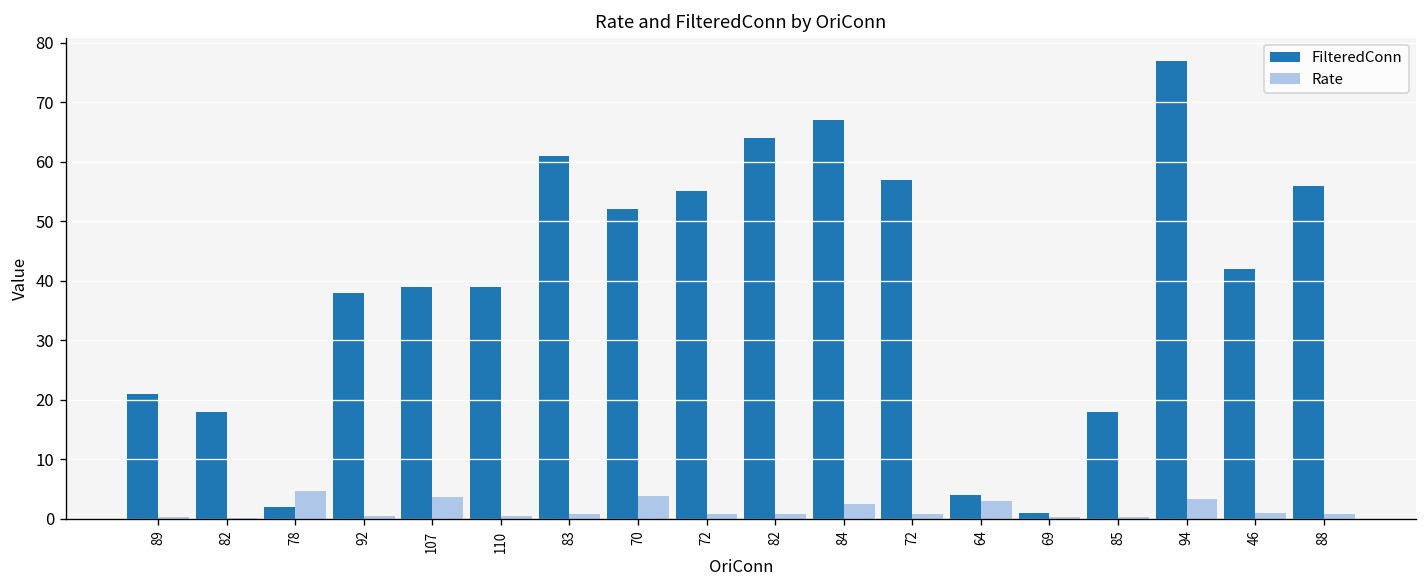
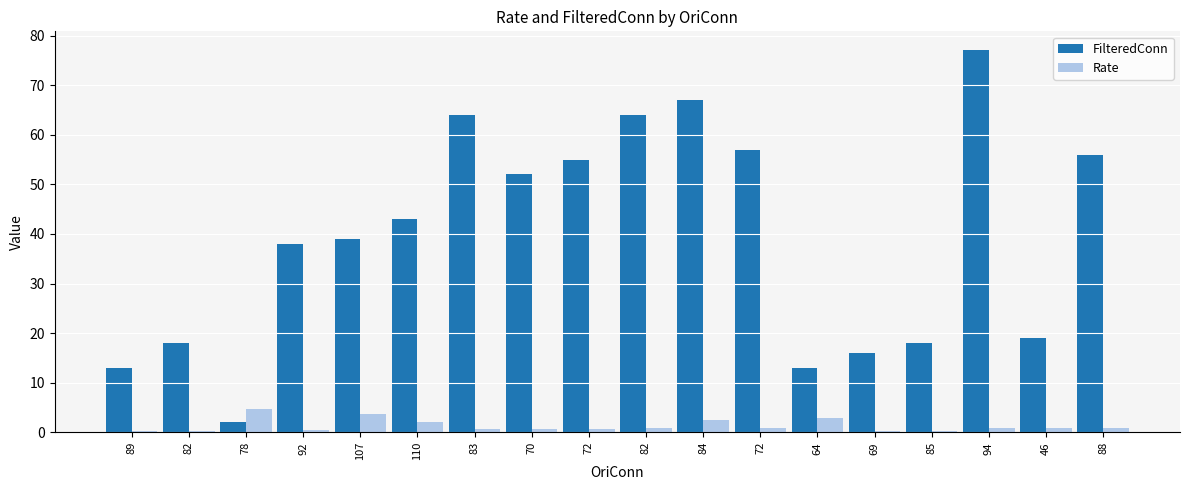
FilteredConn, 89: 21 -> 13
FilteredConn, 110: 39 -> 43
Rate, 110: 0 -> 2
FilteredConn, 83: 61 -> 64
Rate, 70: 4 -> 1
FilteredConn, 64: 4 -> 13
FilteredConn, 69: 1 -> 16
Rate, 94: 3 -> 1
FilteredConn, 46: 42 -> 19
